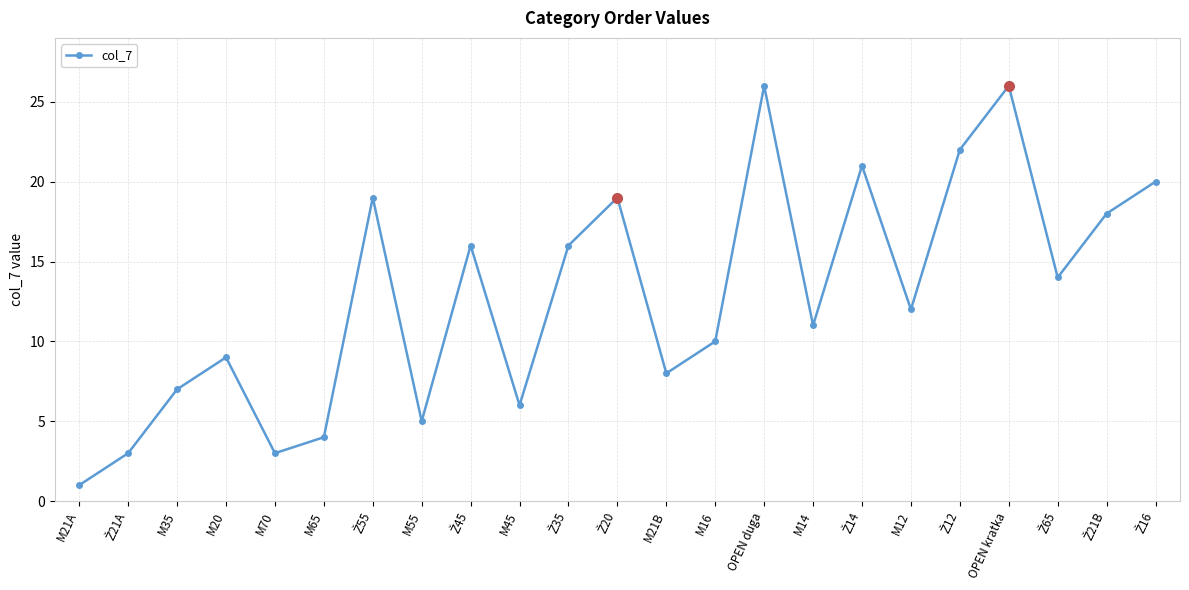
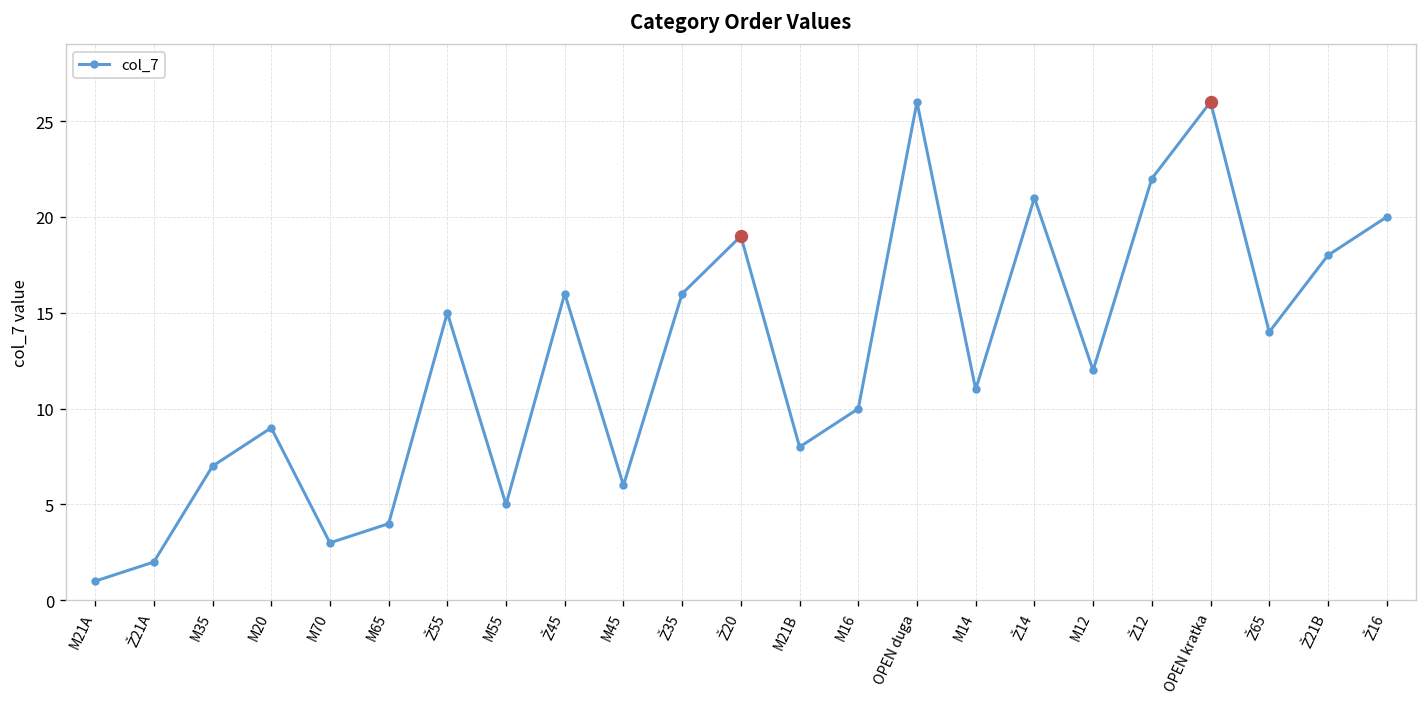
col_7, Ž21A: 3 -> 2
col_7, Ž55: 19 -> 15
